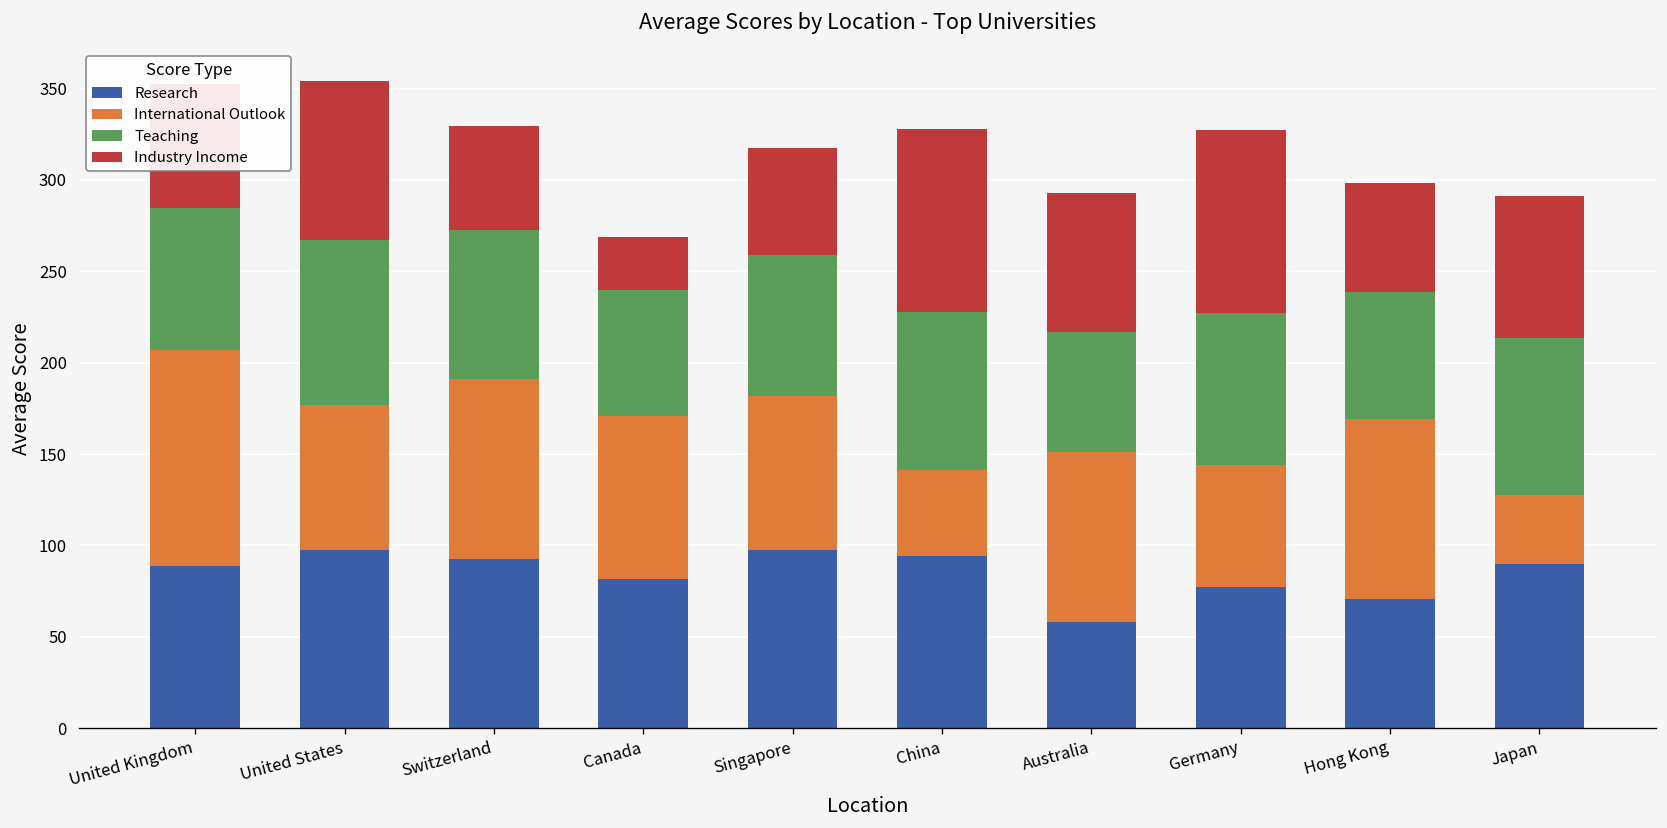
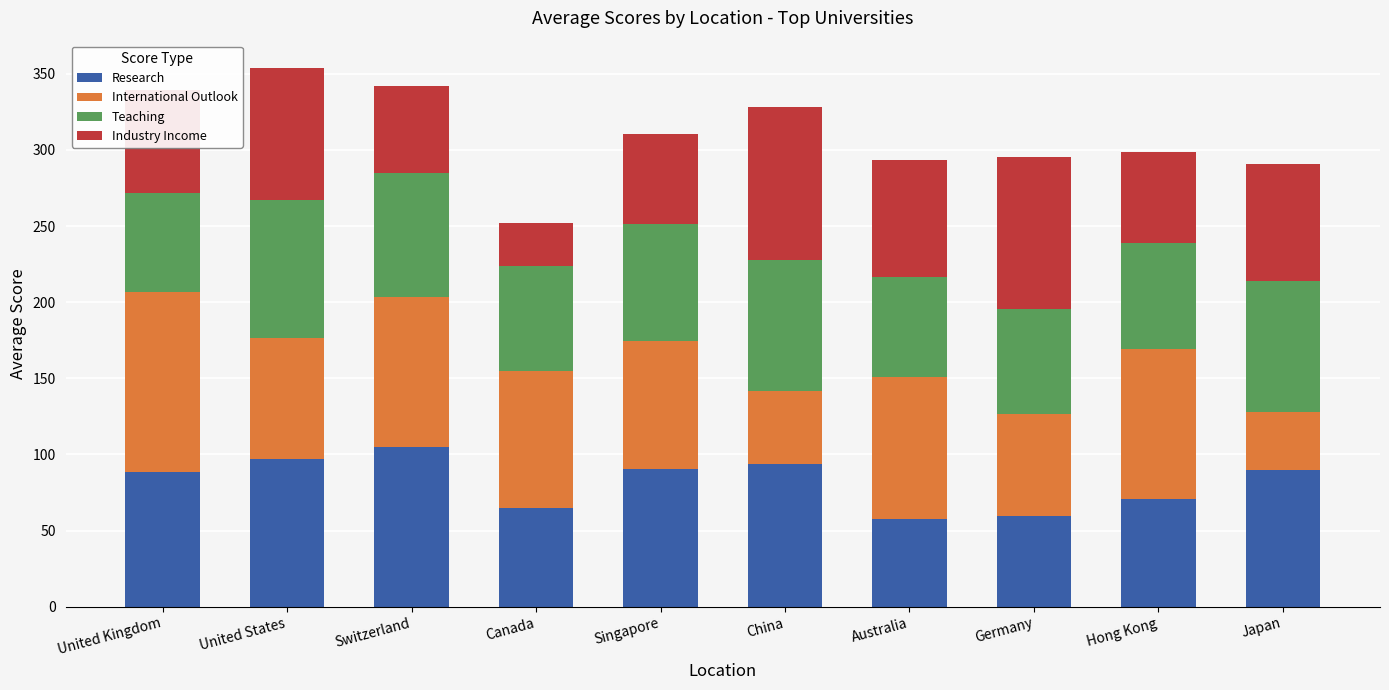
Teaching, United Kingdom: 78 -> 65
Research, Switzerland: 93 -> 105
Research, Canada: 81 -> 65
Research, Singapore: 98 -> 90
Research, Germany: 77 -> 60
Teaching, Germany: 83 -> 68
